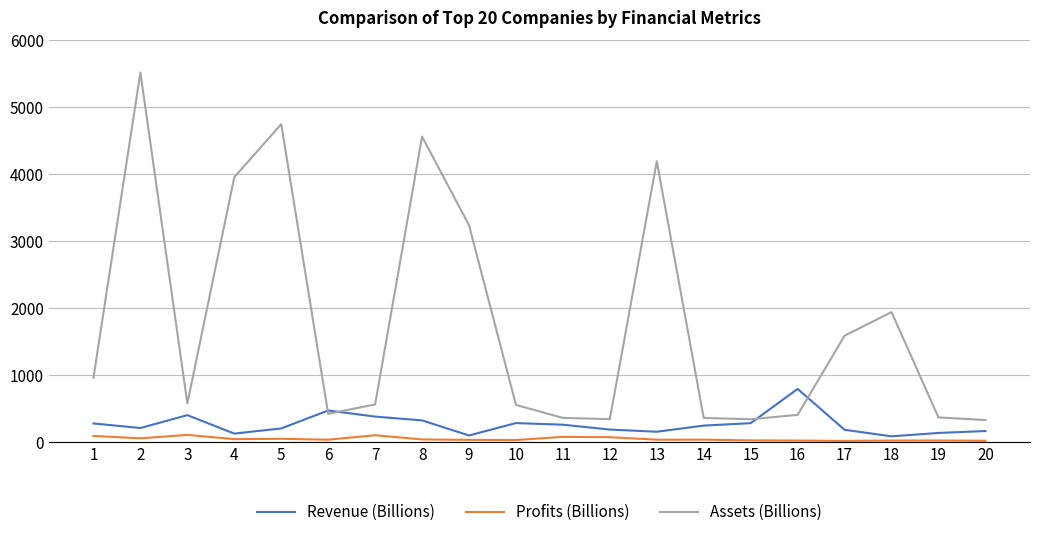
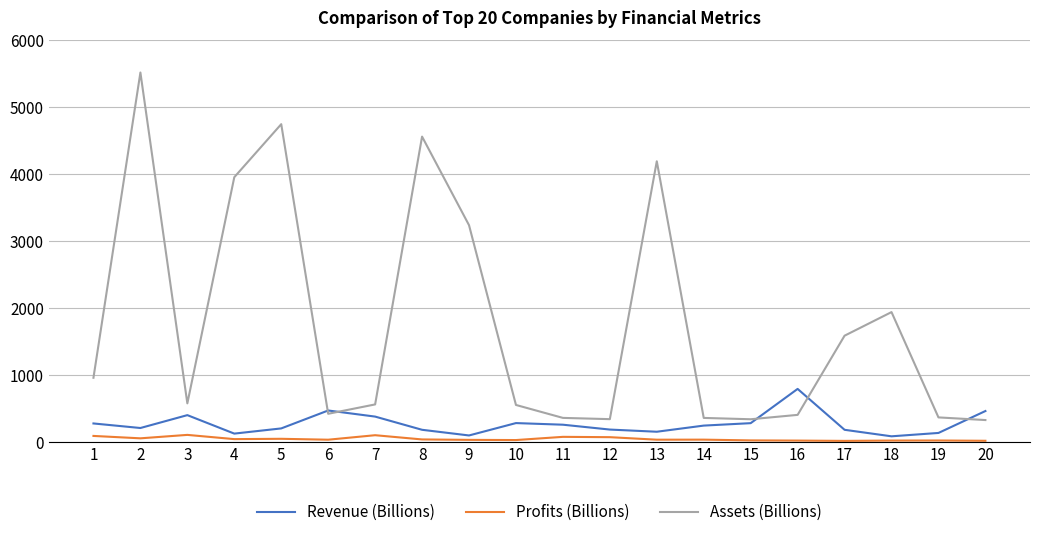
Revenue (Billions), 8: 300 -> 200
Revenue (Billions), 20: 200 -> 500
